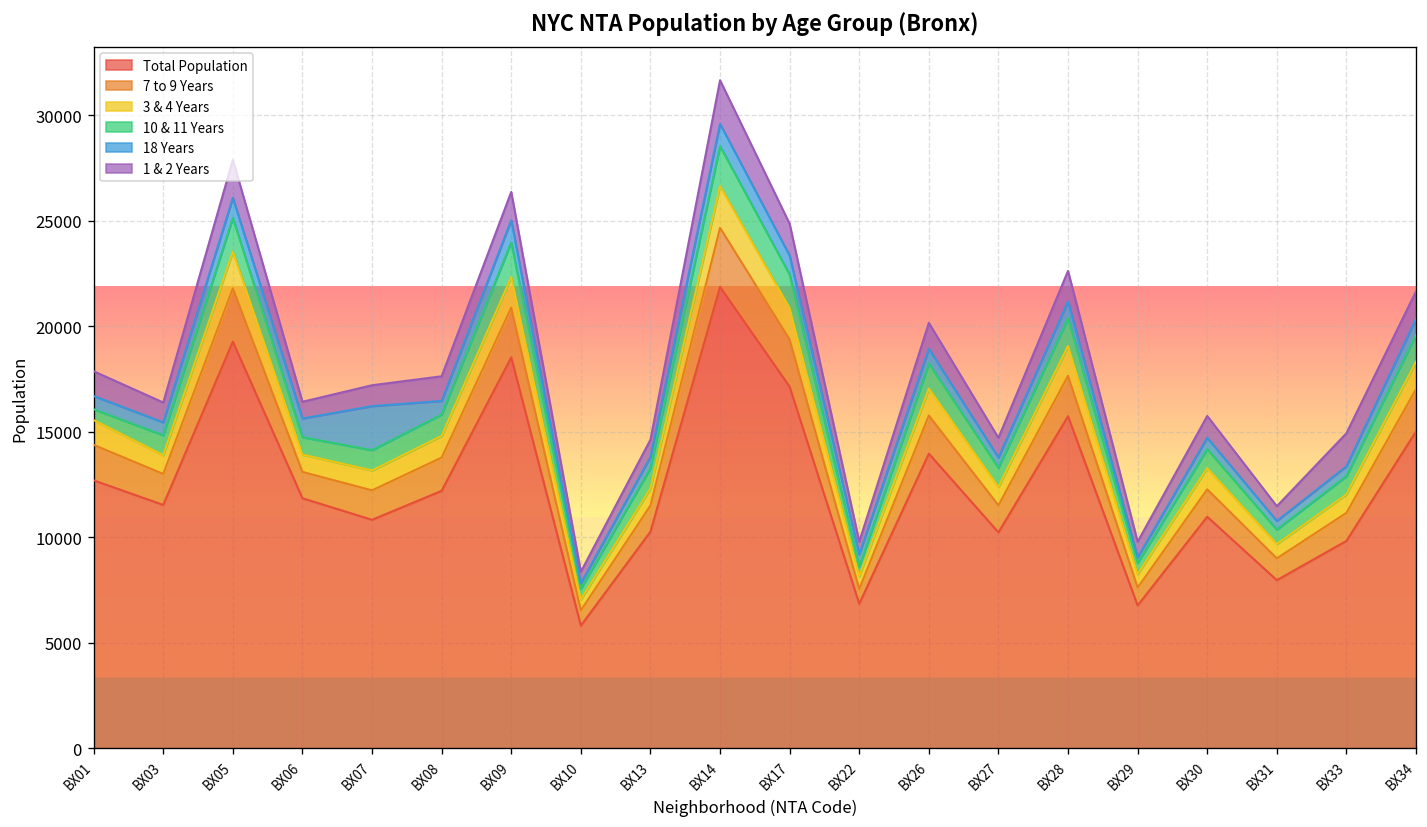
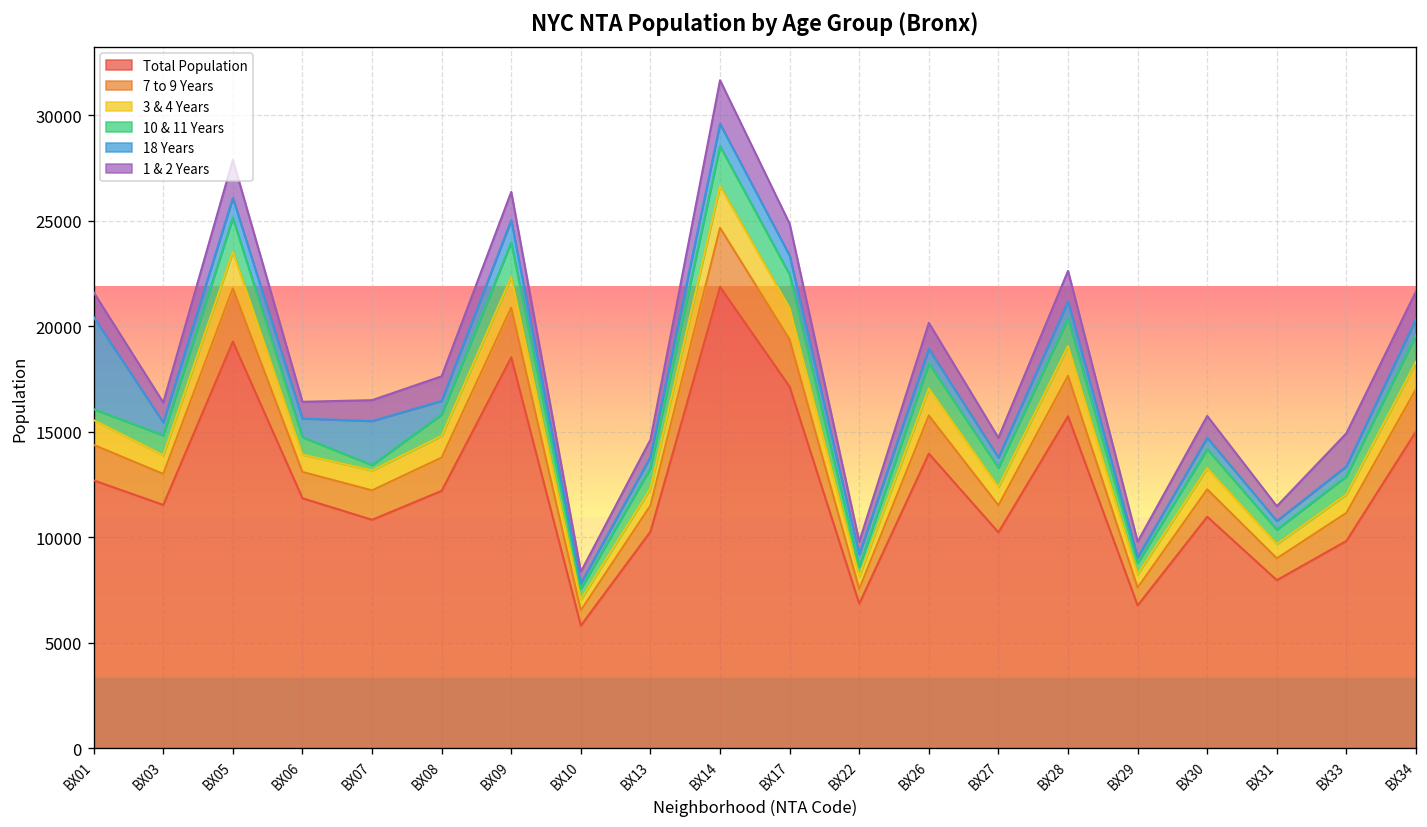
18 Years, BX01: 600 -> 4400
10 & 11 Years, BX07: 1000 -> 300
